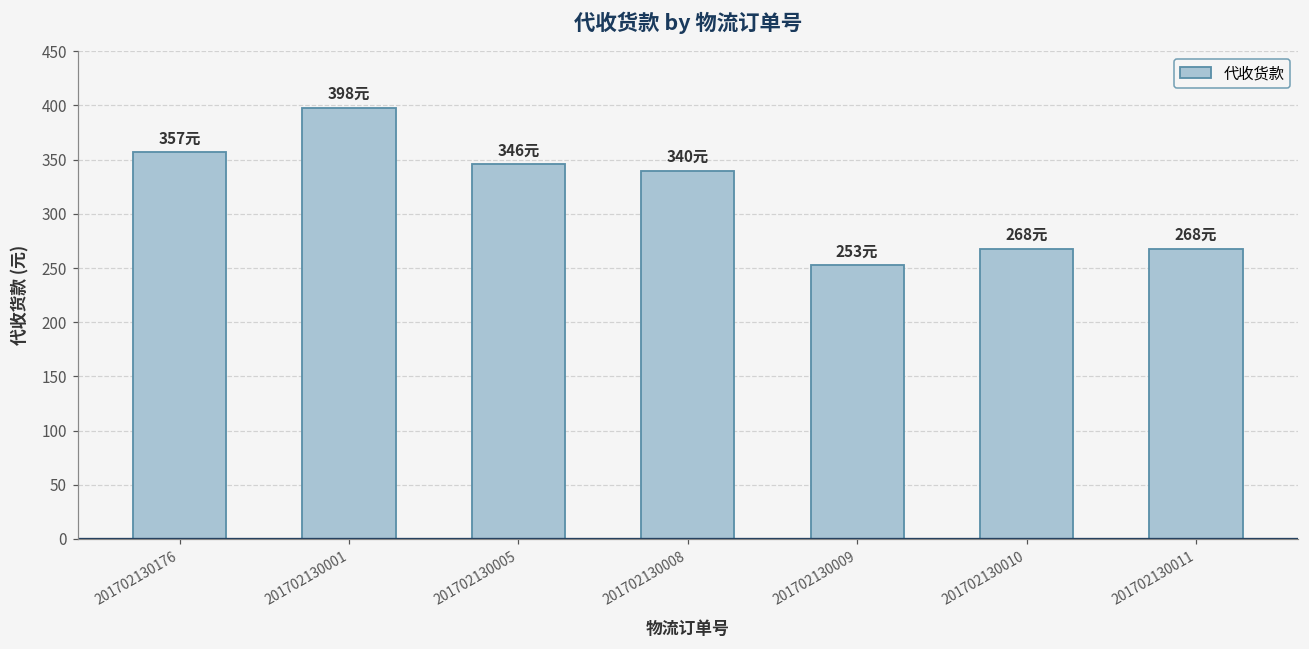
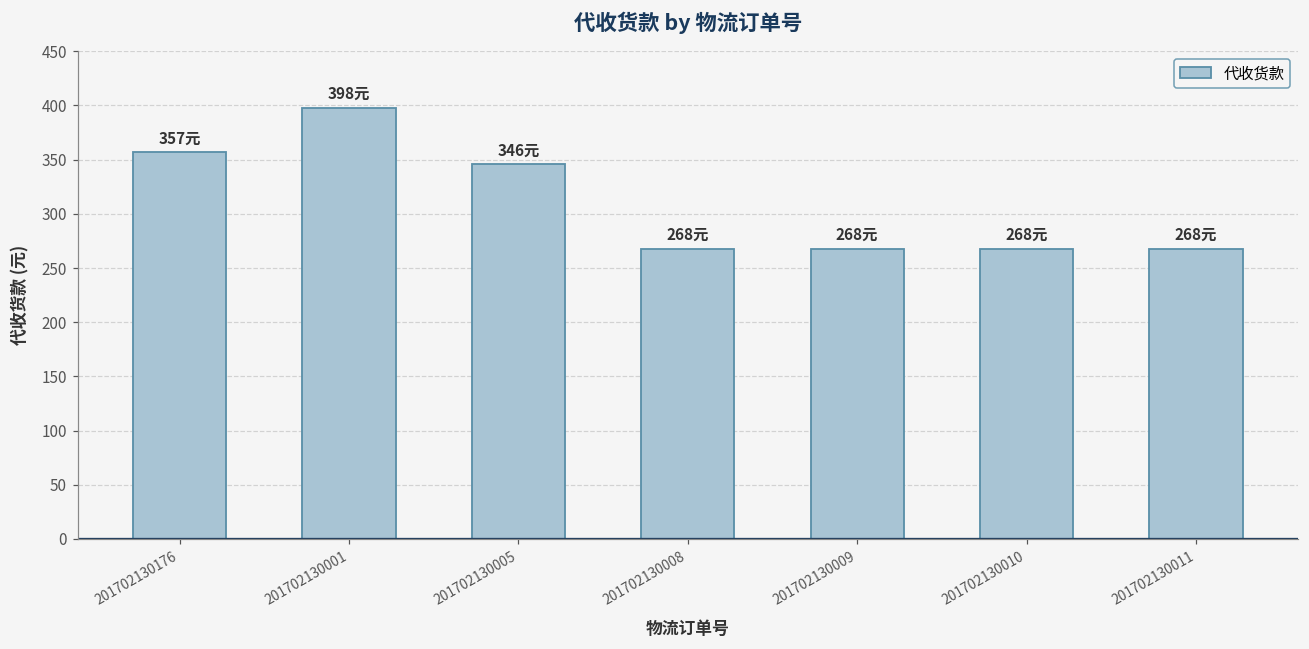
201702130008: 340元 -> 268元
201702130009: 253元 -> 268元
